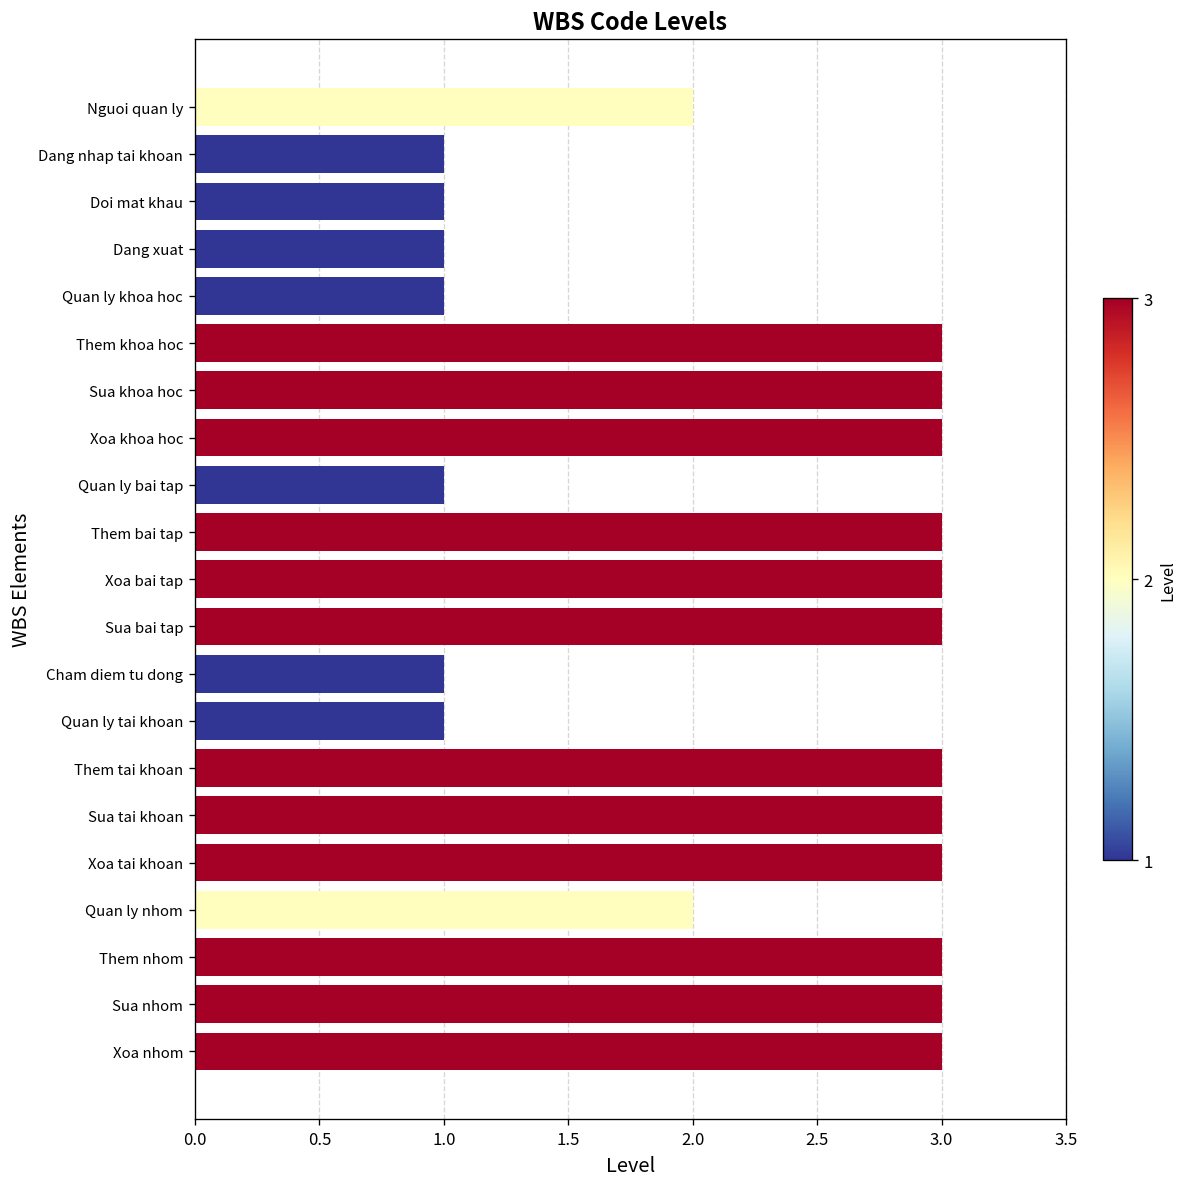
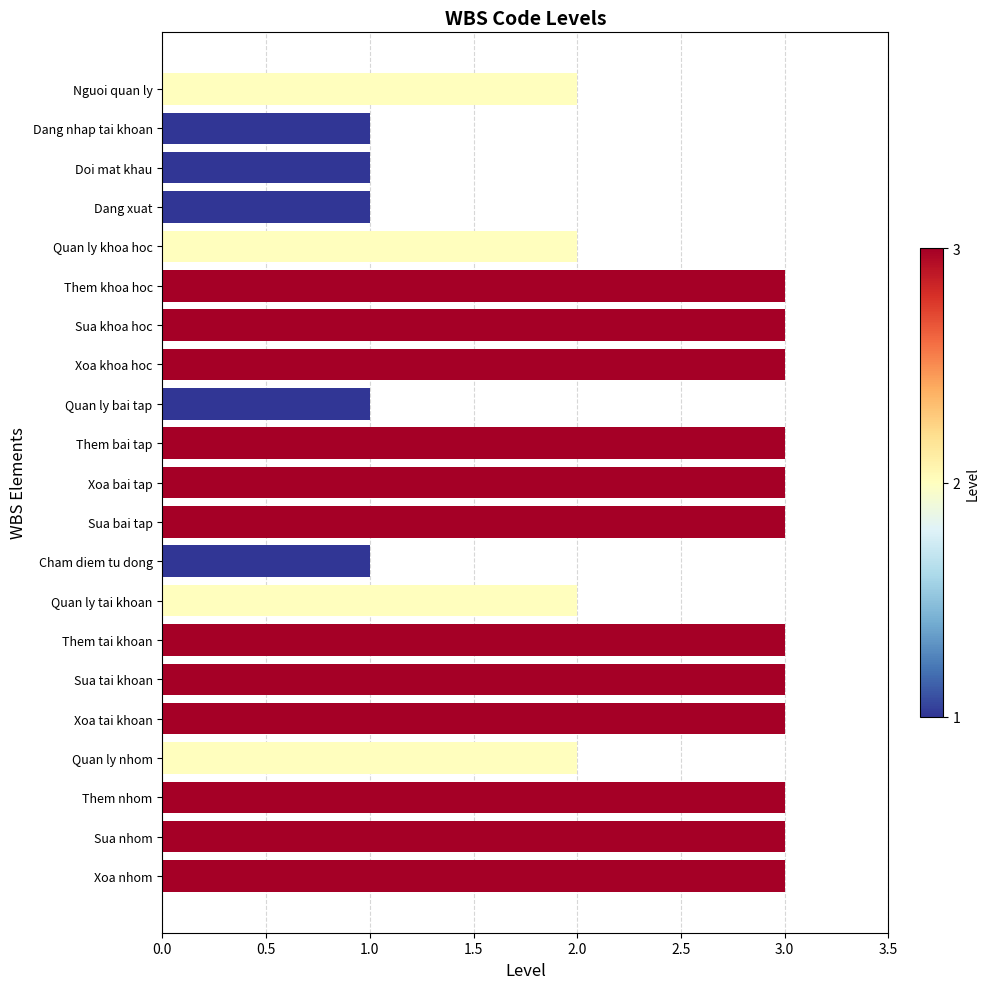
Quan ly khoa hoc: 1 -> 2
Quan ly tai khoan: 1 -> 2
